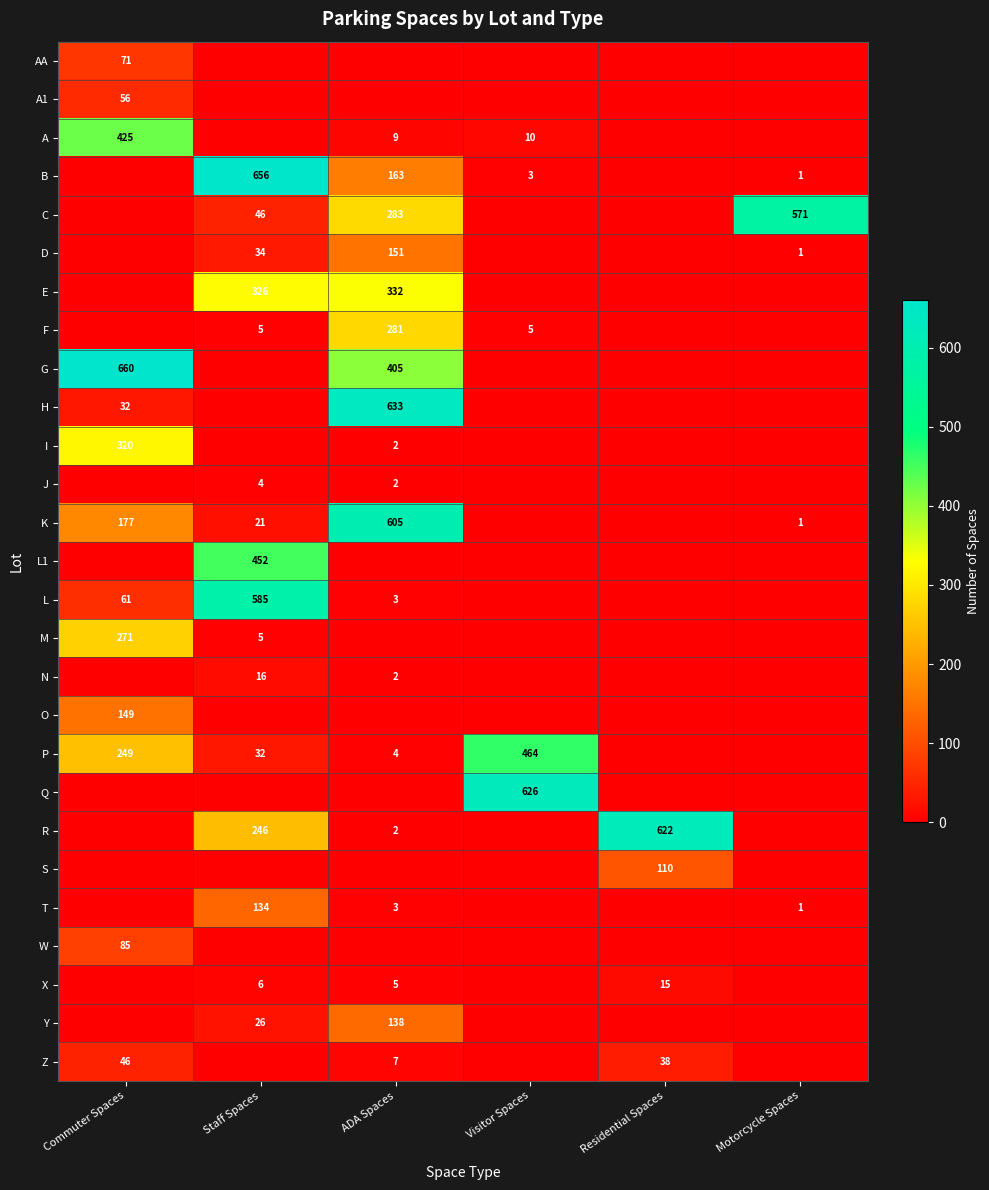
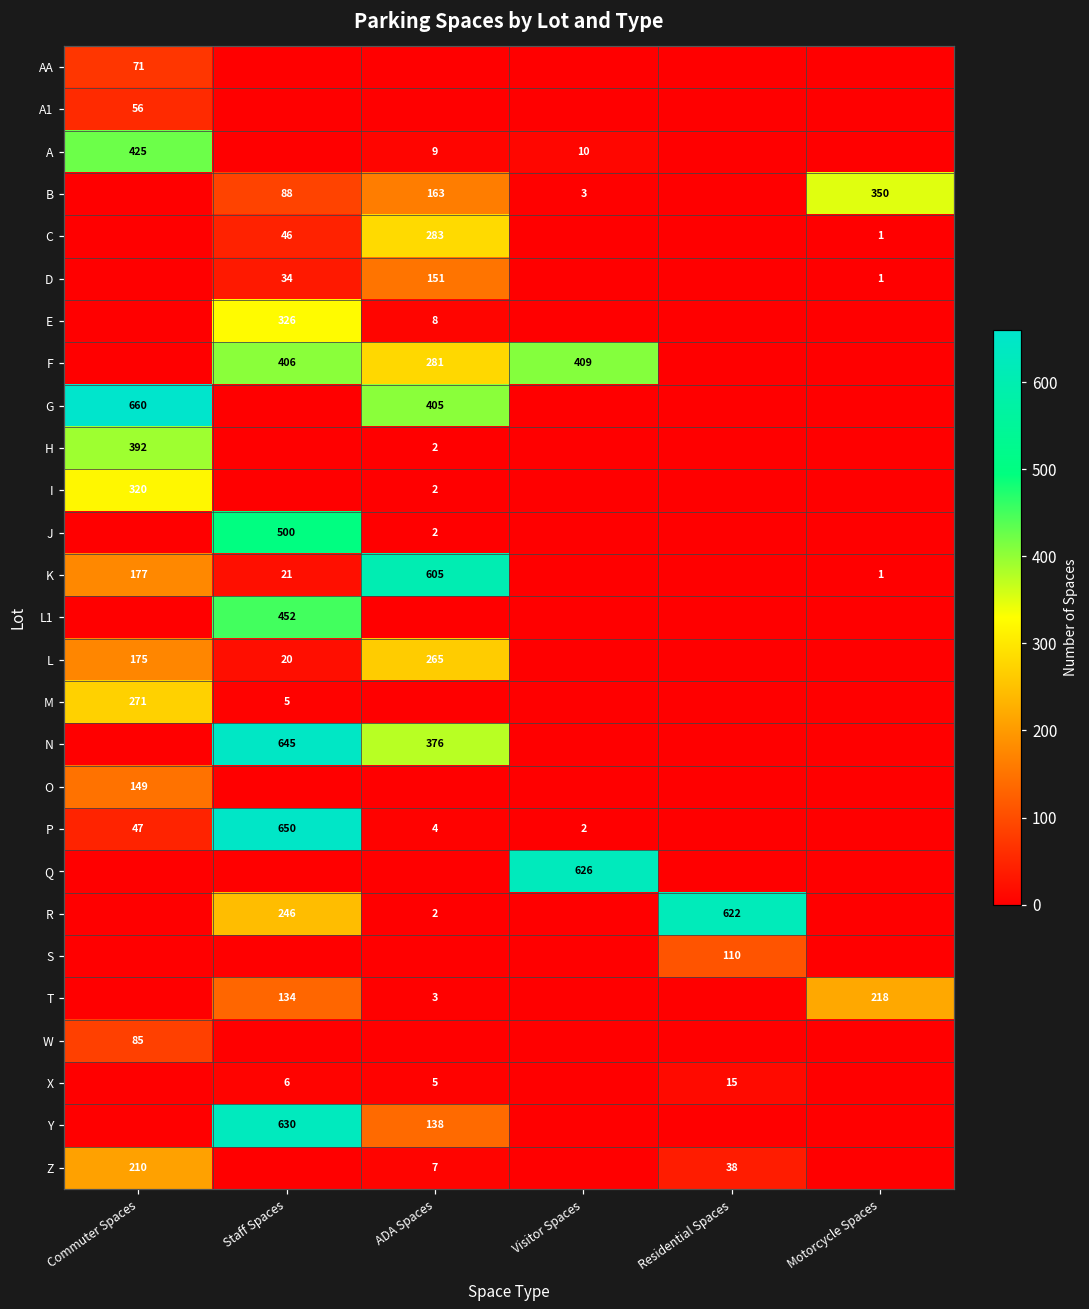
B, Staff Spaces: 656 -> 88
B, Motorcycle Spaces: 1 -> 350
C, Motorcycle Spaces: 571 -> 1
E, ADA Spaces: 332 -> 8
F, Staff Spaces: 5 -> 406
F, Visitor Spaces: 5 -> 409
H, Commuter Spaces: 32 -> 392
H, ADA Spaces: 633 -> 2
J, Staff Spaces: 4 -> 500
L, Commuter Spaces: 61 -> 175
L, Staff Spaces: 585 -> 20
L, ADA Spaces: 3 -> 265
N, Staff Spaces: 16 -> 645
N, ADA Spaces: 2 -> 376
P, Commuter Spaces: 249 -> 47
P, Staff Spaces: 32 -> 650
P, Visitor Spaces: 464 -> 2
T, Motorcycle Spaces: 1 -> 218
Y, Staff Spaces: 26 -> 630
Z, Commuter Spaces: 46 -> 210
